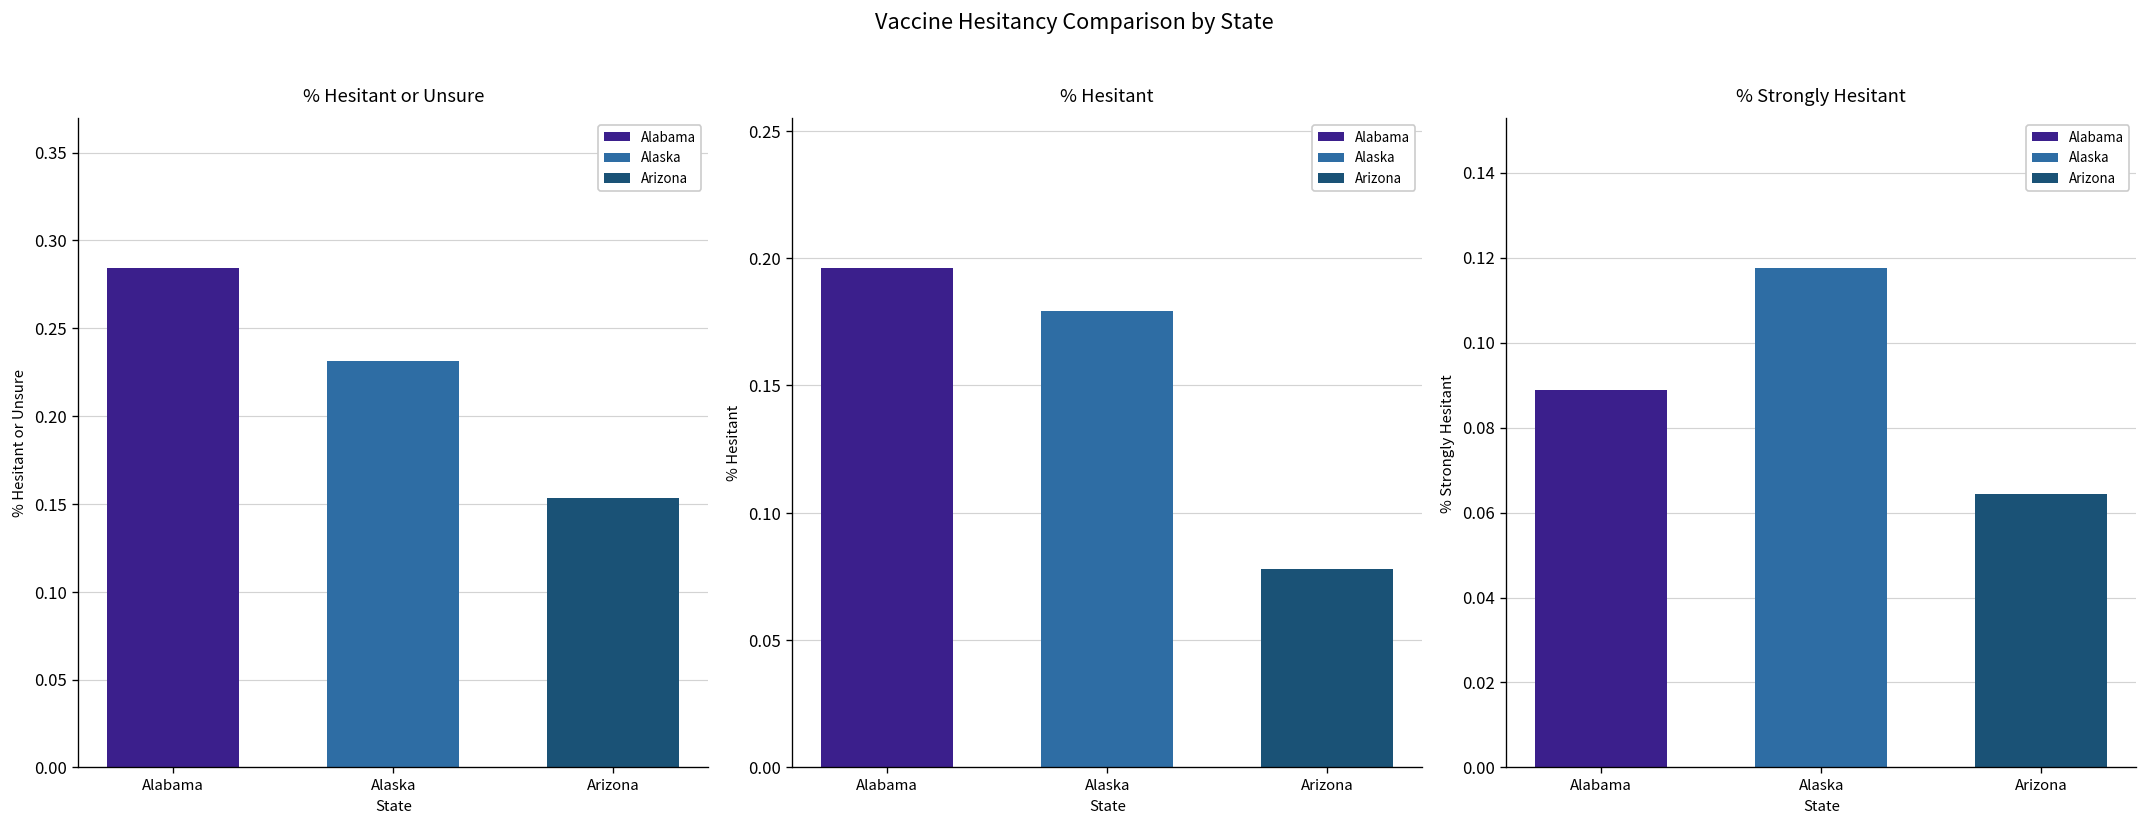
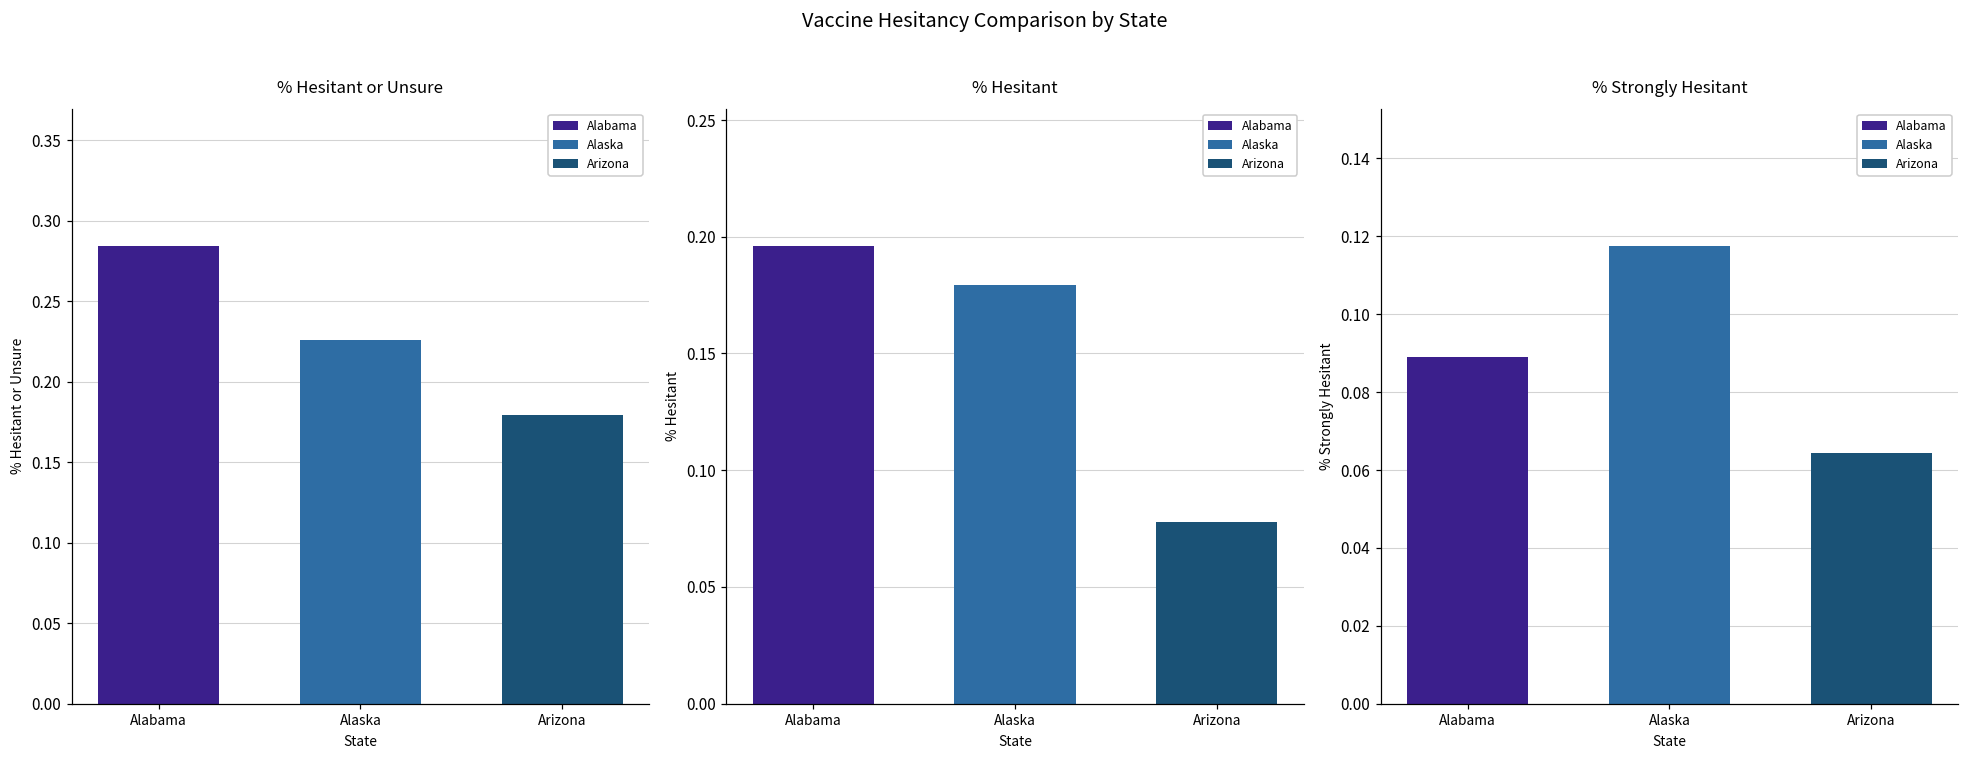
% Hesitant or Unsure, Alaska: 0.232 -> 0.226
% Hesitant or Unsure, Arizona: 0.153 -> 0.179
